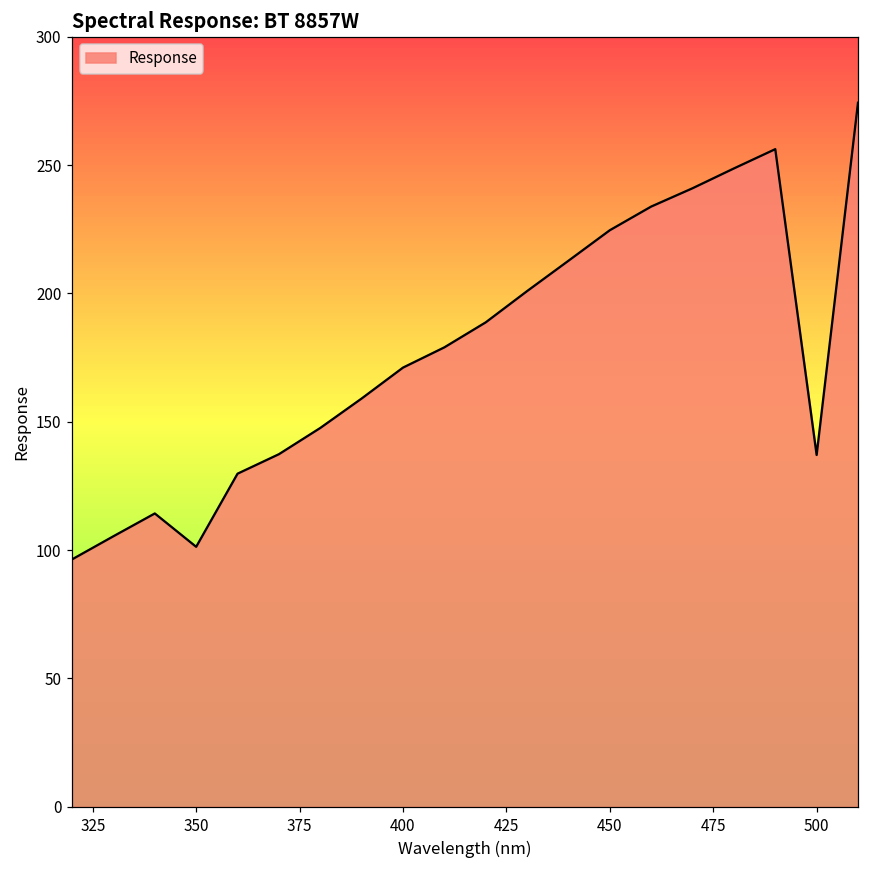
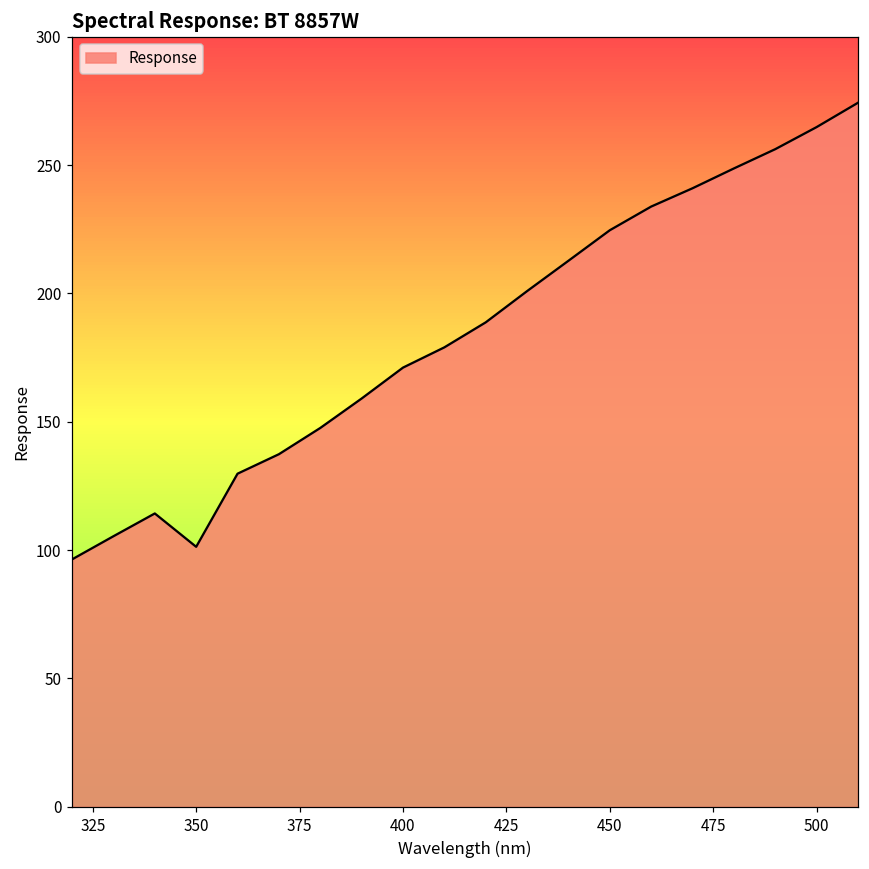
500: 137 -> 265
